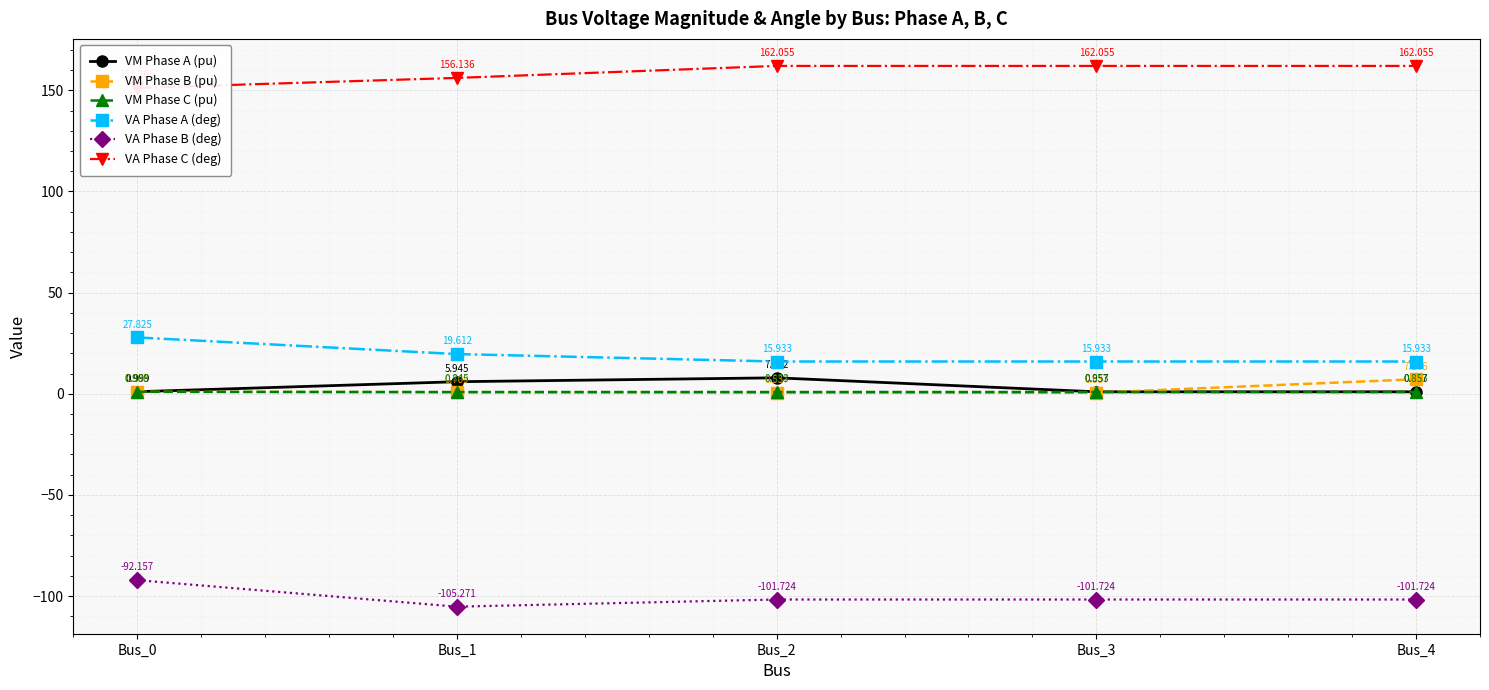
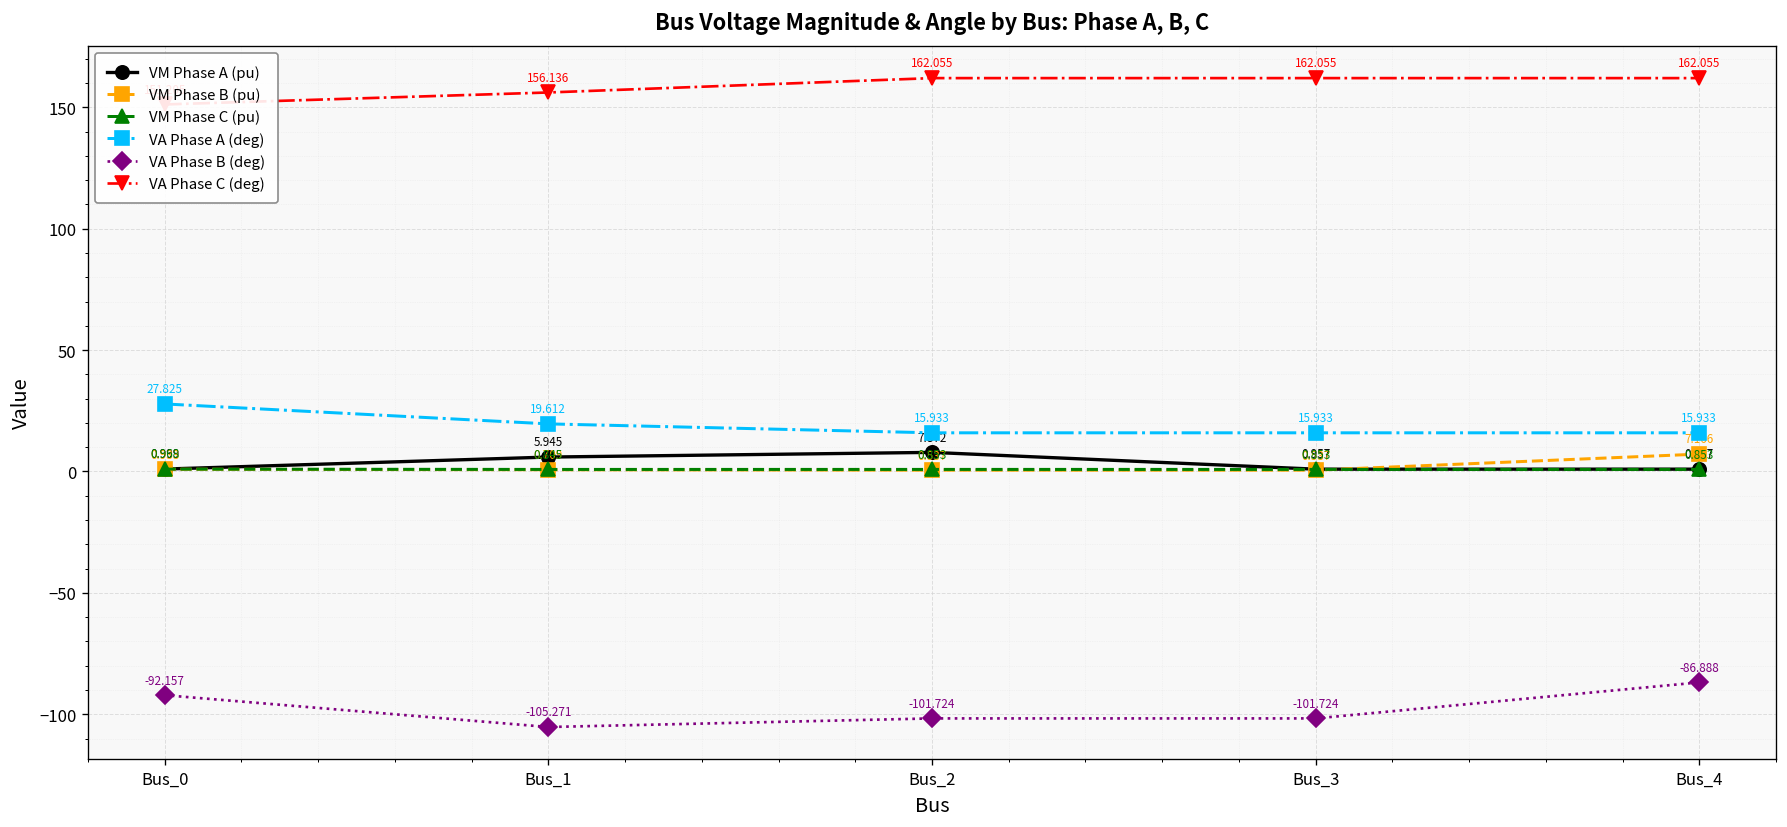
VA Phase B (deg), Bus_4: -101.724 -> -86.888
